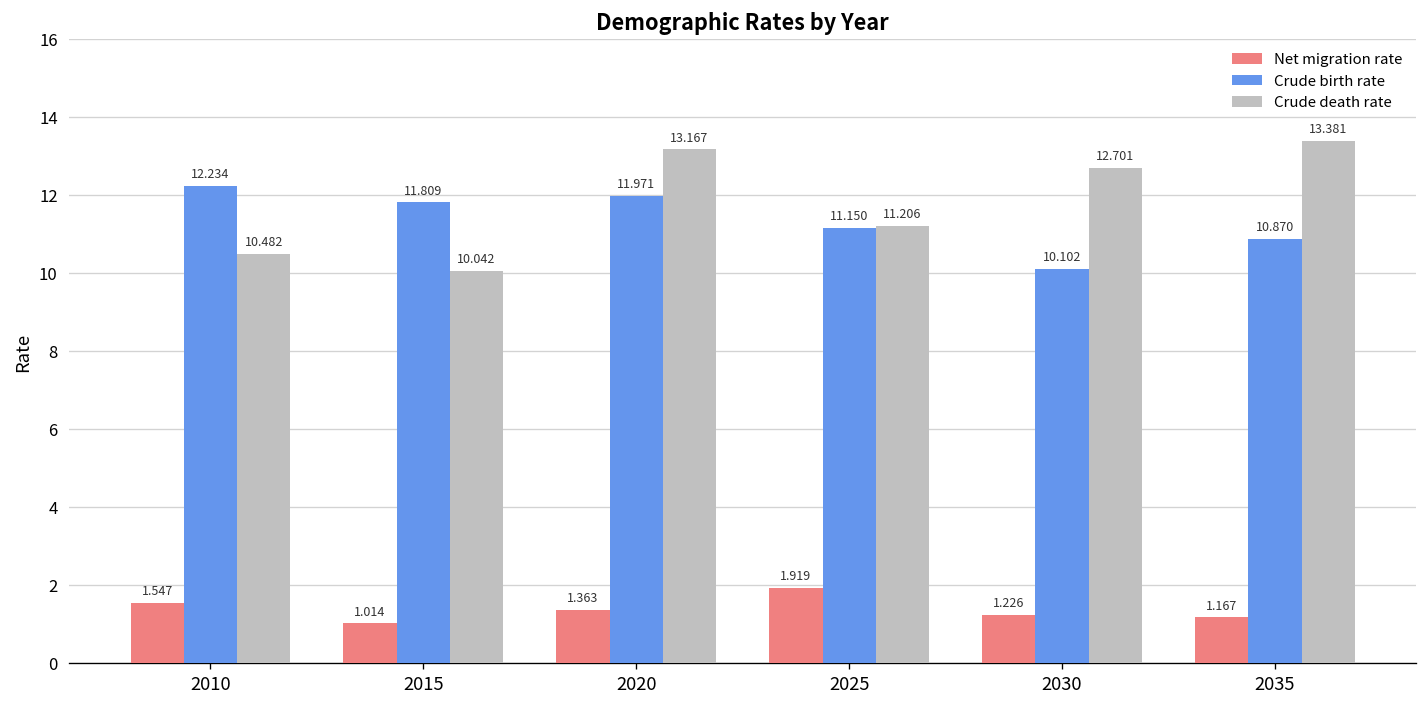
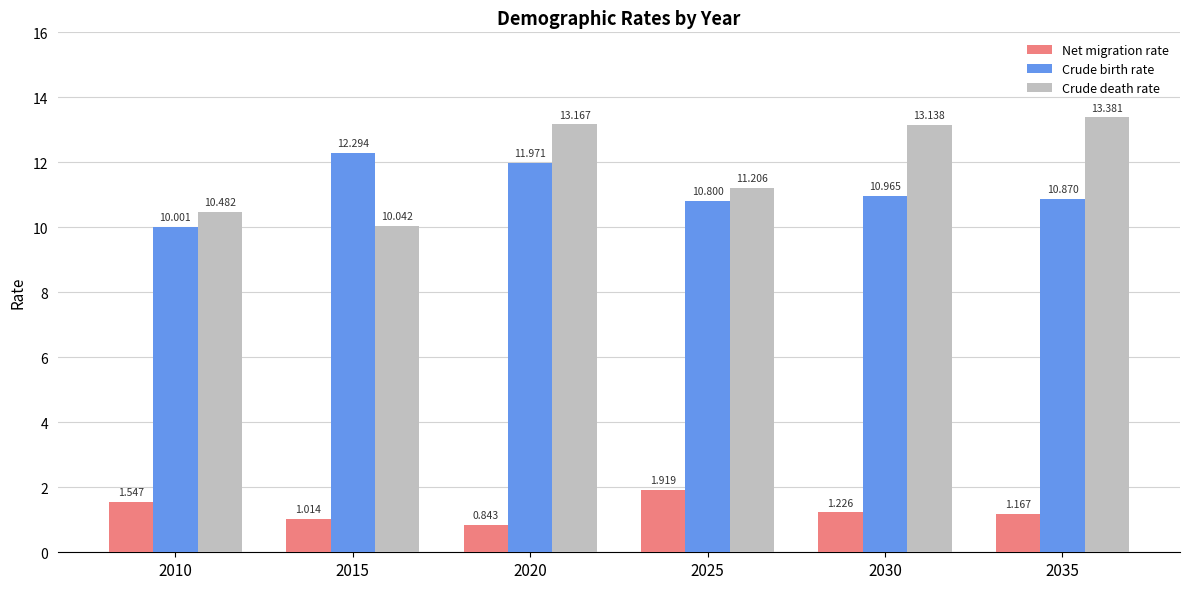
Crude birth rate, 2010: 12.234 -> 10.001
Crude birth rate, 2015: 11.809 -> 12.294
Net migration rate, 2020: 1.363 -> 0.843
Crude birth rate, 2025: 11.150 -> 10.800
Crude birth rate, 2030: 10.102 -> 10.965
Crude death rate, 2030: 12.701 -> 13.138
